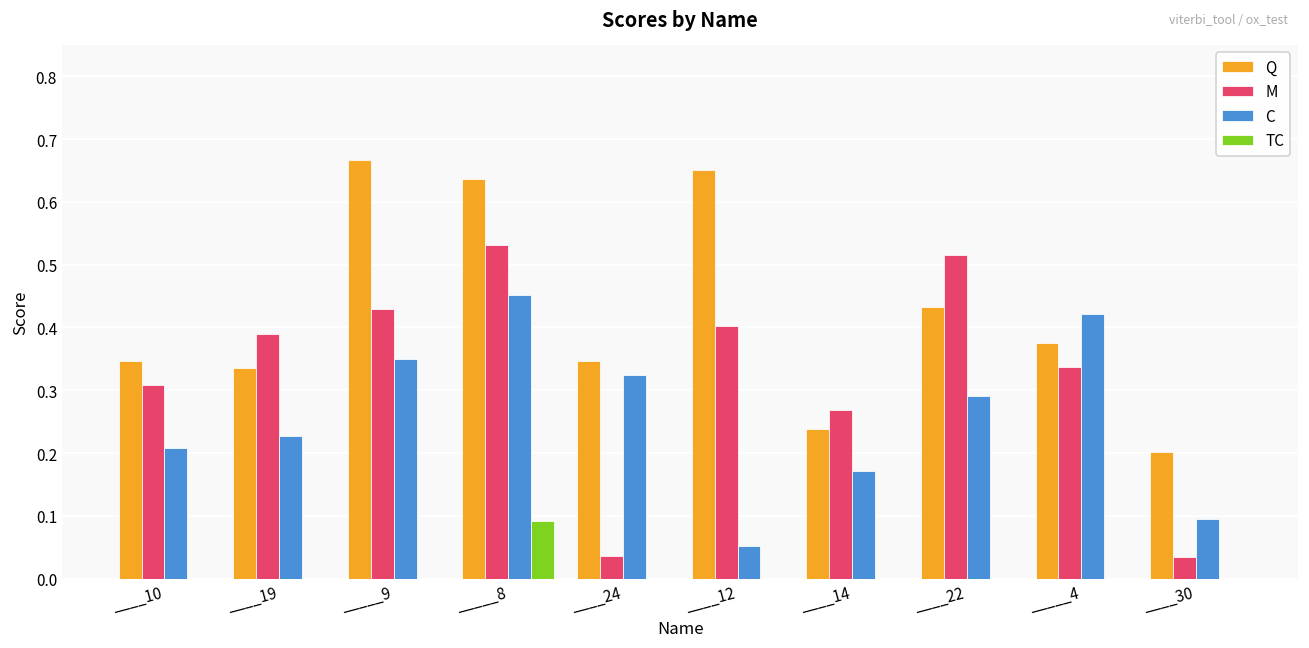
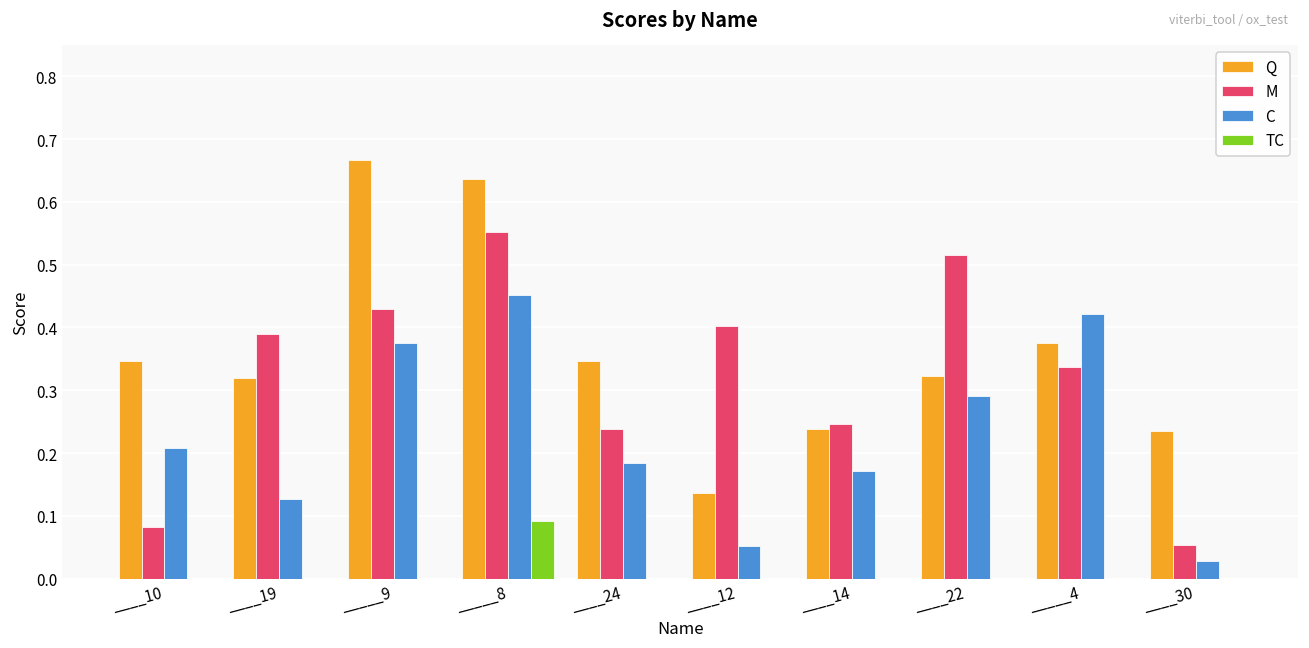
M, ____10: 0.31 -> 0.08
Q, ____19: 0.34 -> 0.32
C, ____19: 0.23 -> 0.13
C, _____9: 0.35 -> 0.38
M, _____8: 0.53 -> 0.55
M, ____24: 0.04 -> 0.24
C, ____24: 0.33 -> 0.18
Q, ____12: 0.65 -> 0.14
M, ____14: 0.27 -> 0.25
Q, ____22: 0.43 -> 0.32
Q, ____30: 0.20 -> 0.24
M, ____30: 0.03 -> 0.05
C, ____30: 0.09 -> 0.03
